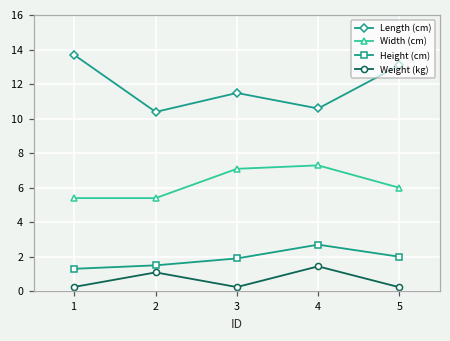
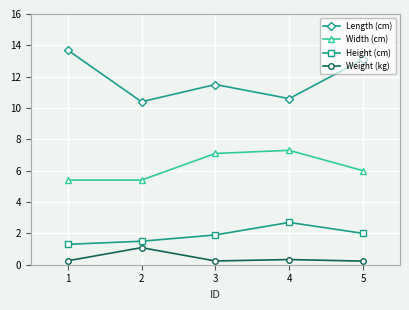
Weight (kg), 4: 1.4 -> 0.3
